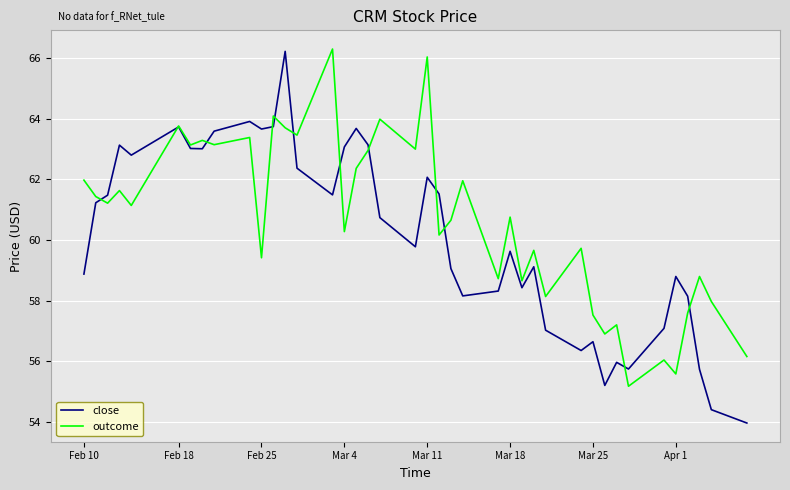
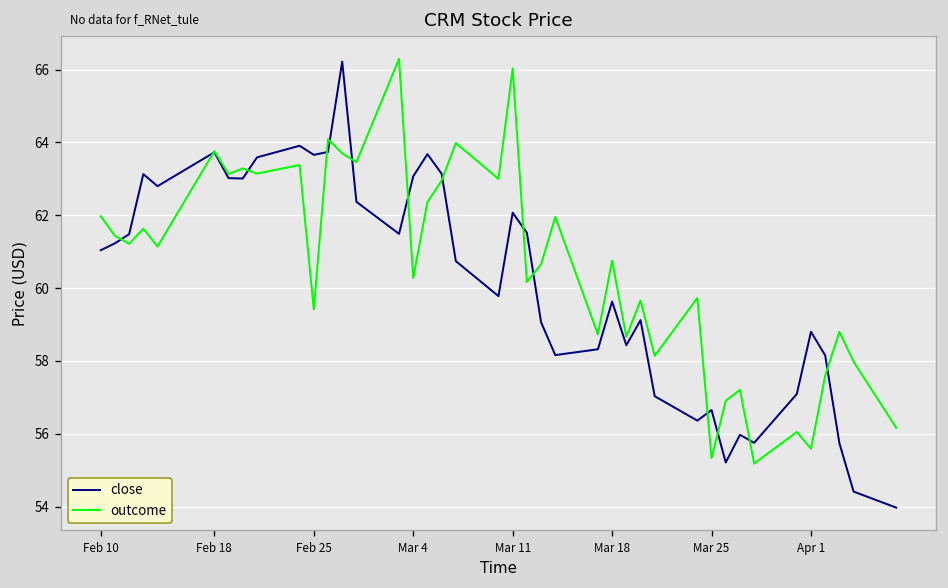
close, Feb 10: 58.9 -> 61.0
outcome, Mar 25: 57.5 -> 55.3
